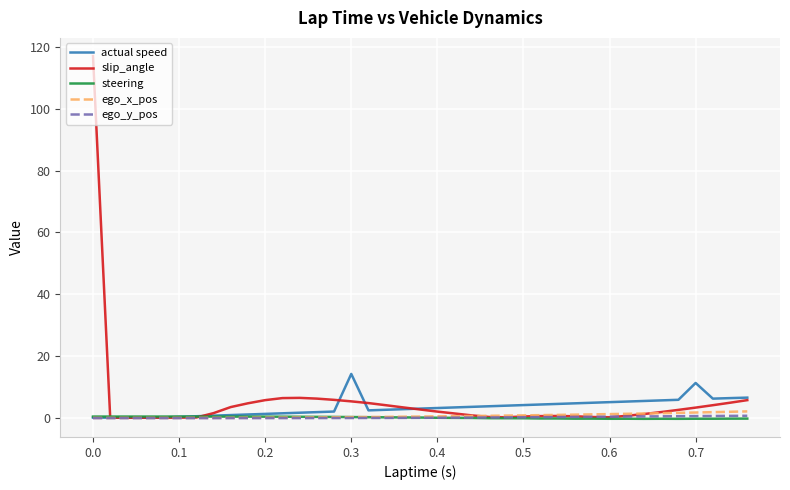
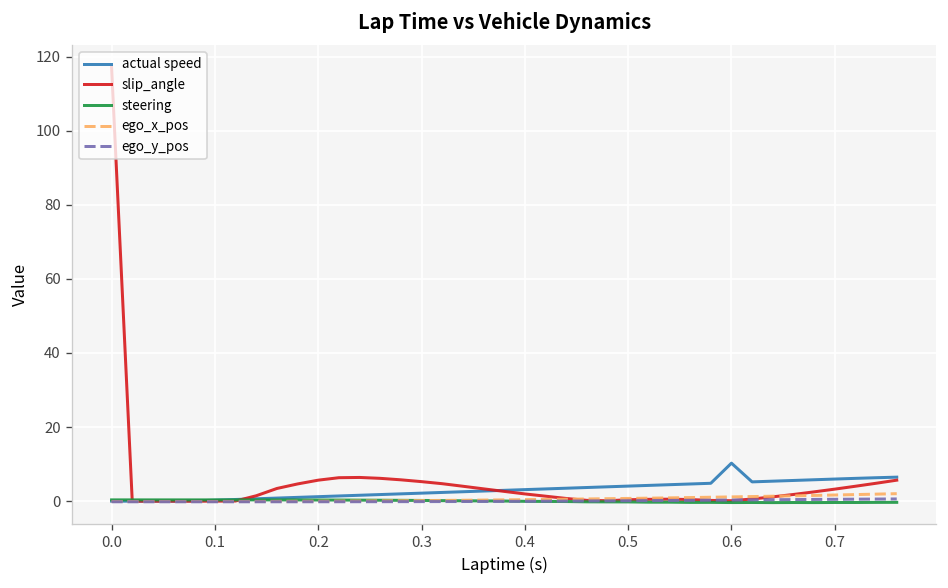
actual speed, 0.3: 14 -> 2
actual speed, 0.6: 5 -> 10
actual speed, 0.7: 11 -> 6
